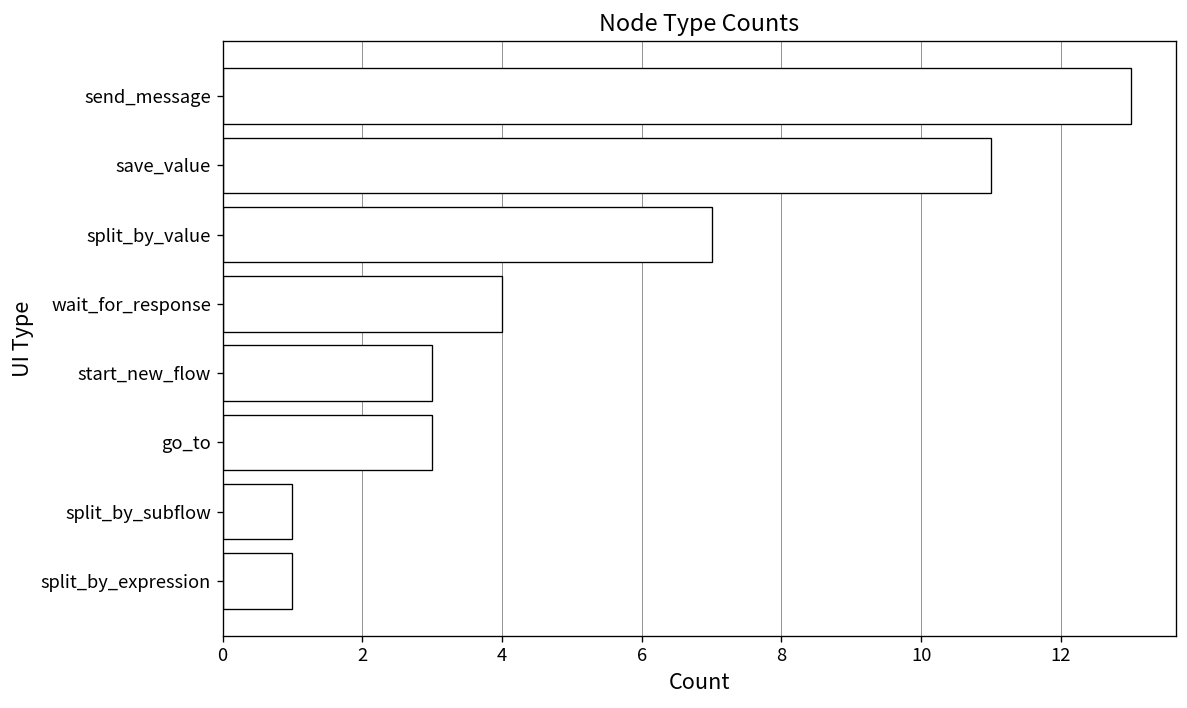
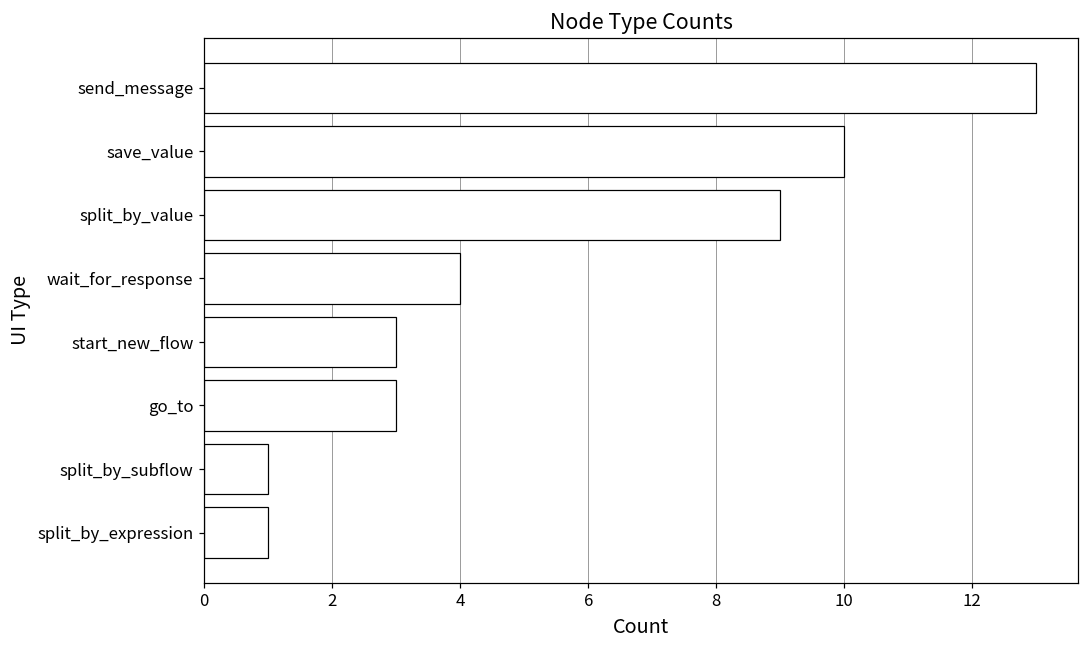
save_value: 11 -> 10
split_by_value: 7 -> 9
